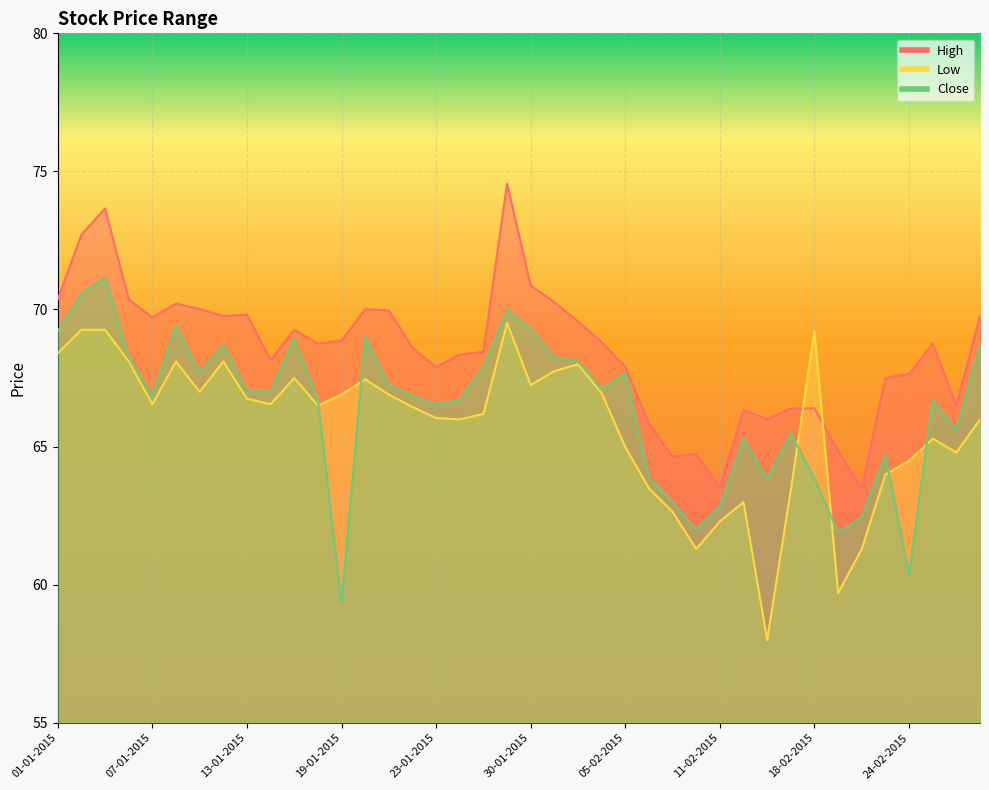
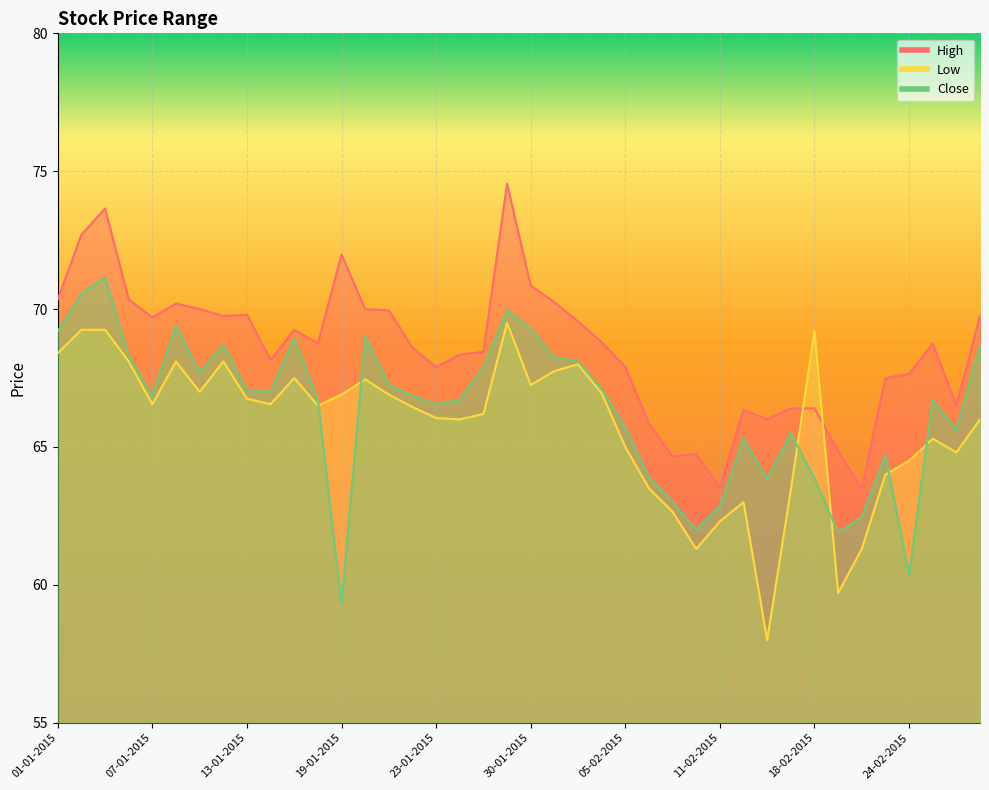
High, 19-01-2015: 68.9 -> 72.0
Close, 05-02-2015: 67.7 -> 65.7
